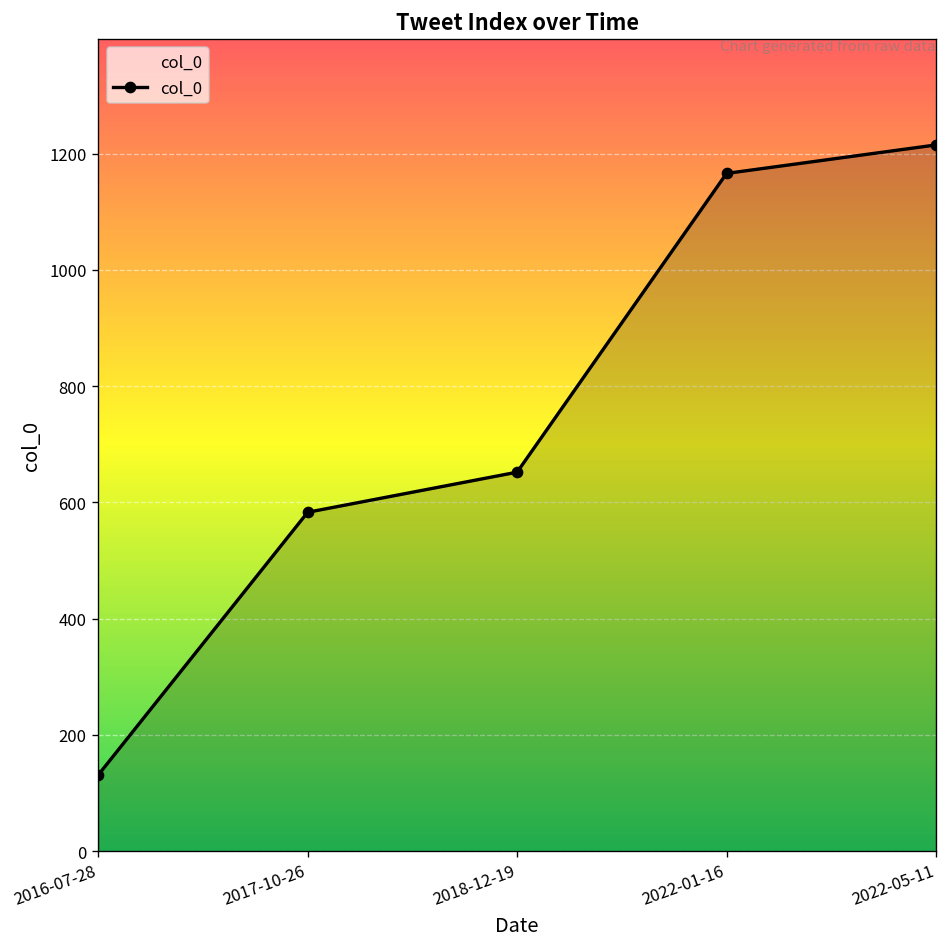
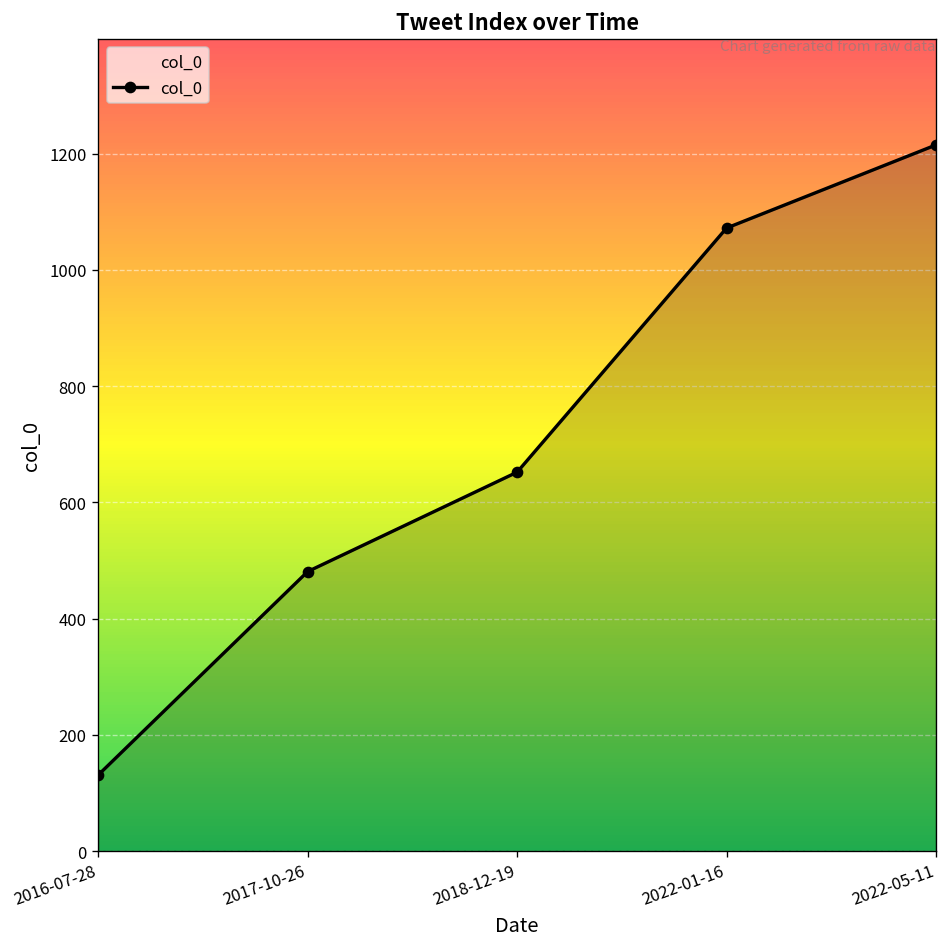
2017-10-26: 580 -> 480
2022-01-16: 1170 -> 1070
